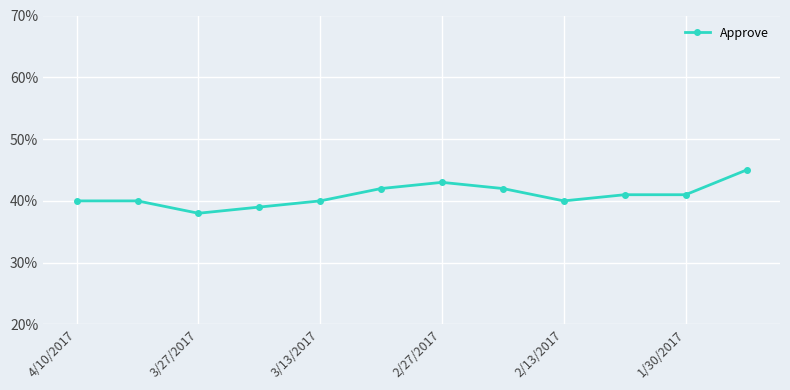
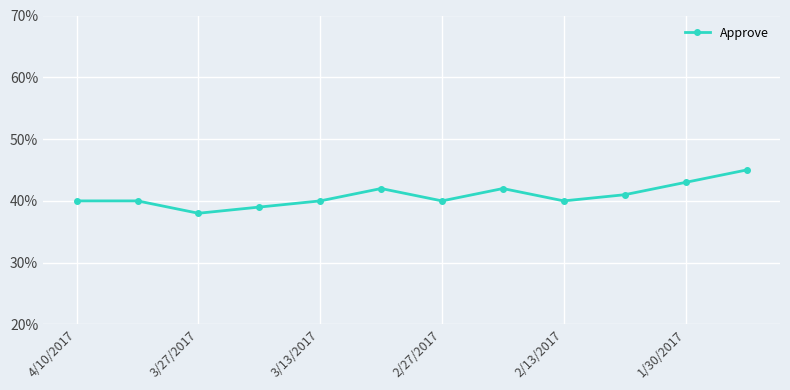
2/27/2017: 43% -> 40%
1/30/2017: 41% -> 43%
